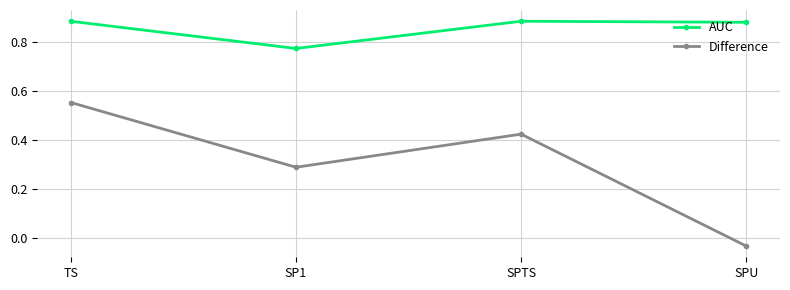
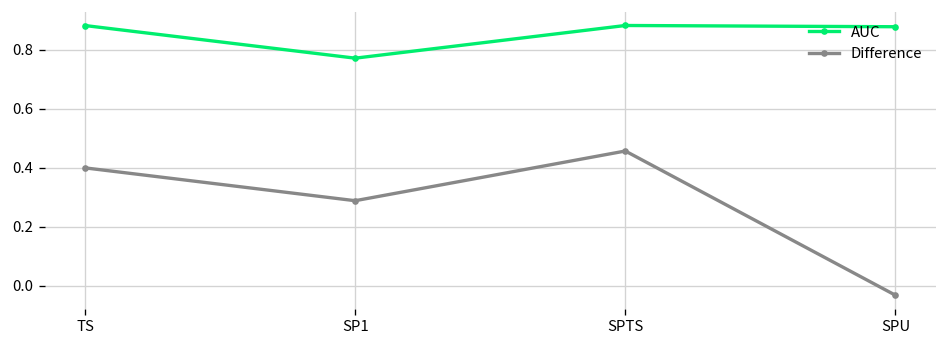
Difference, TS: 0.55 -> 0.40
Difference, SPTS: 0.42 -> 0.46
